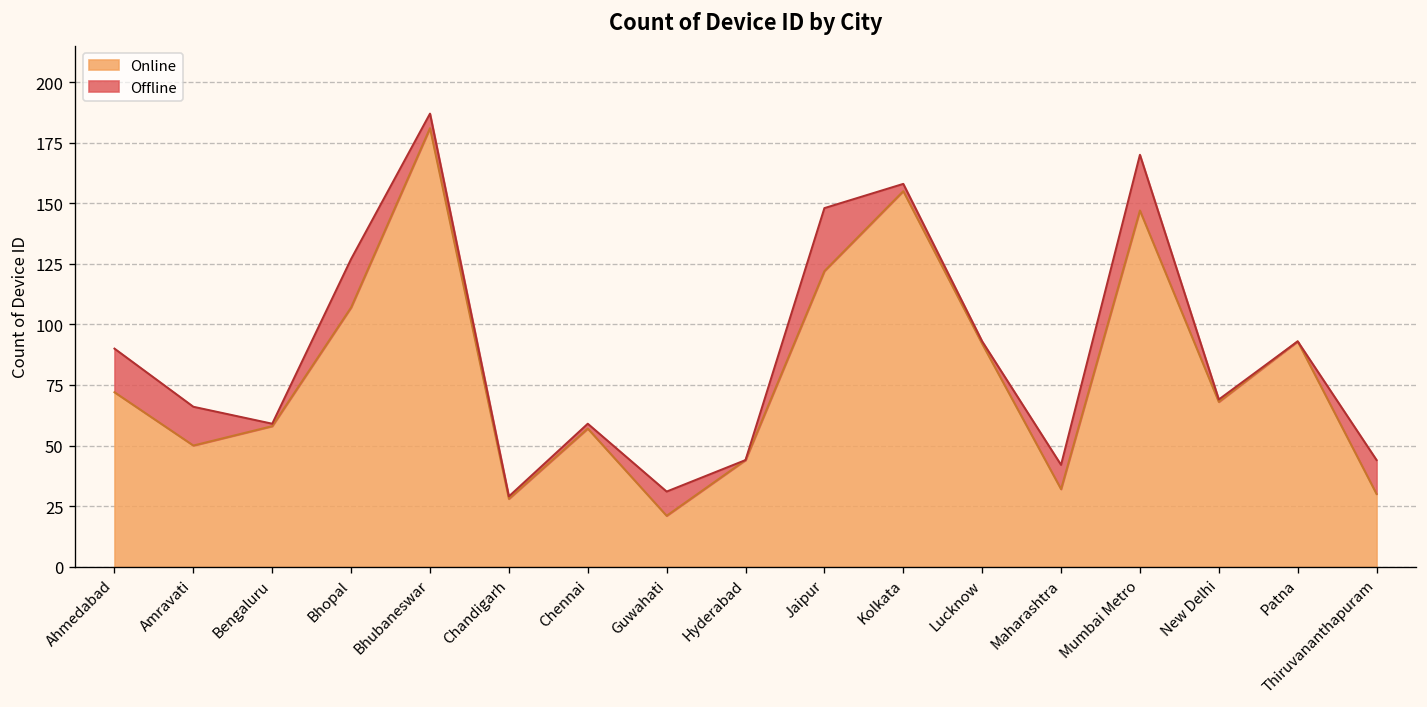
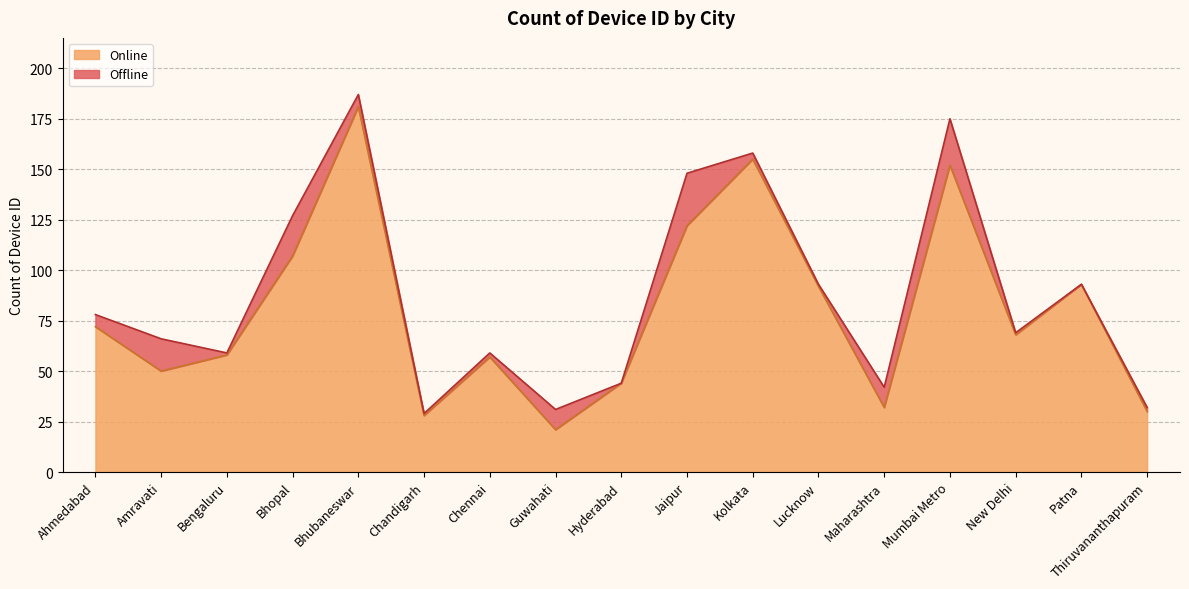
Offline, Ahmedabad: 18 -> 6
Online, Mumbai Metro: 147 -> 152
Offline, Thiruvananthapuram: 14 -> 2
